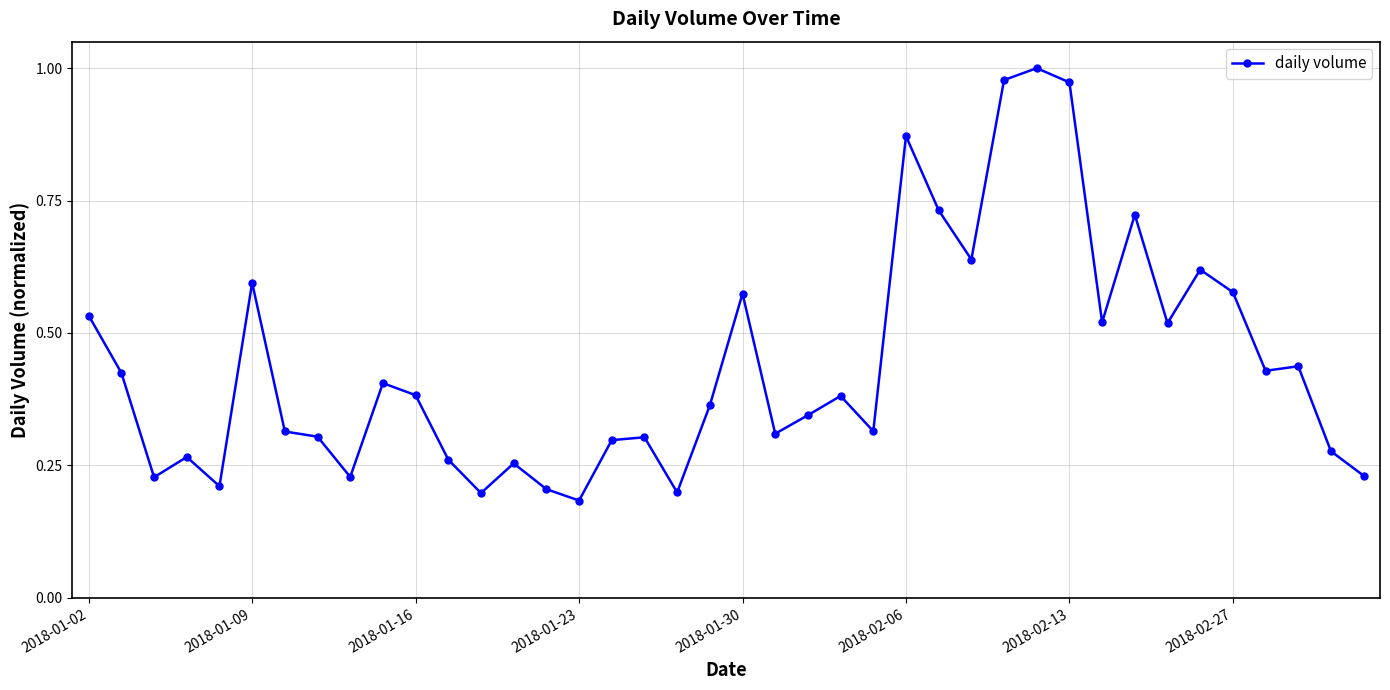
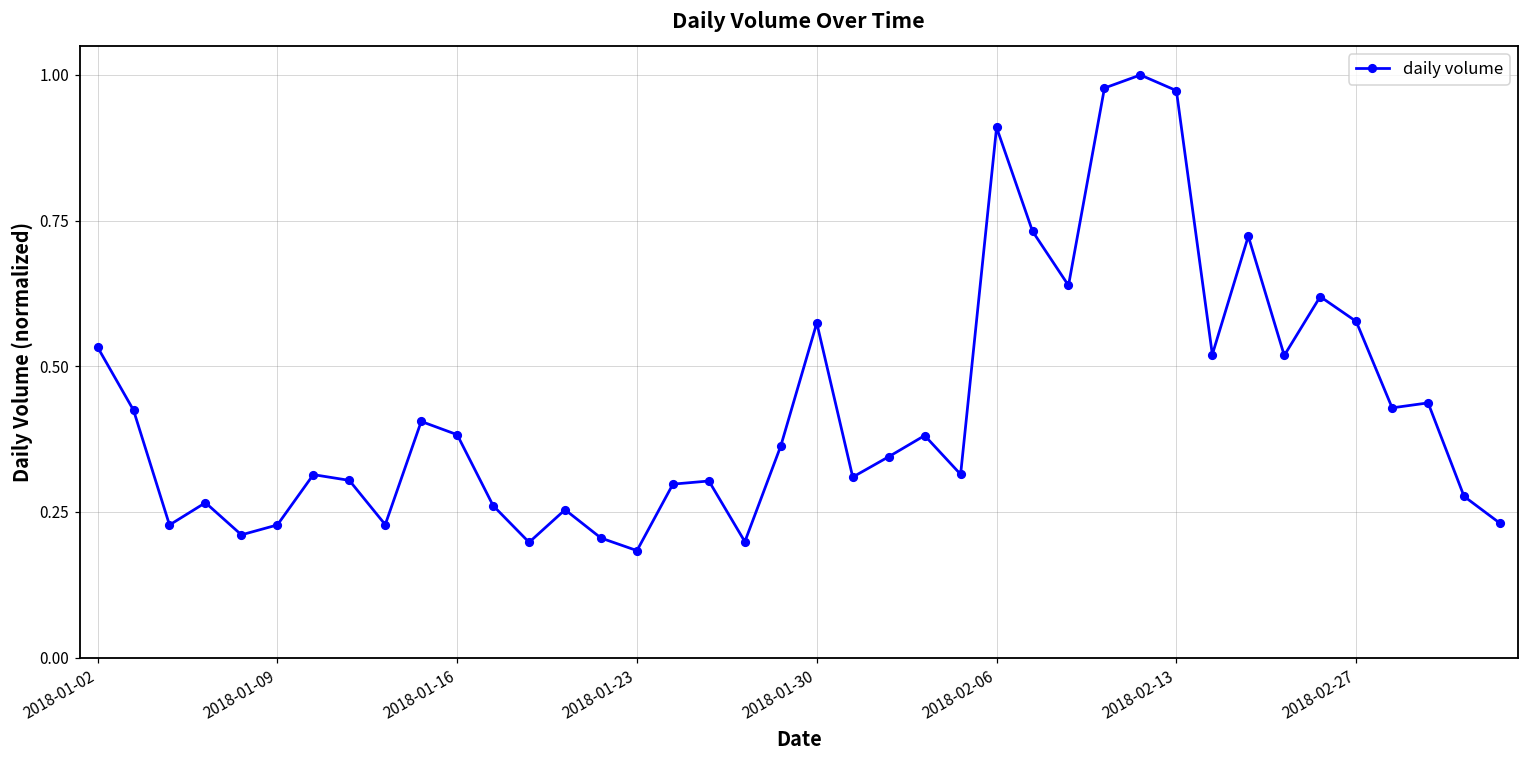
2018-01-09: 0.59 -> 0.23
2018-02-06: 0.87 -> 0.91
